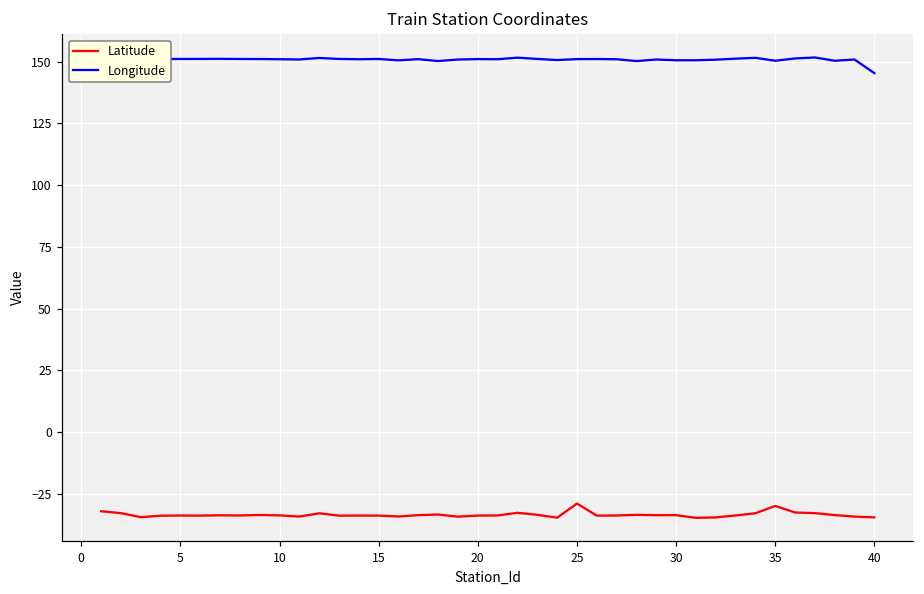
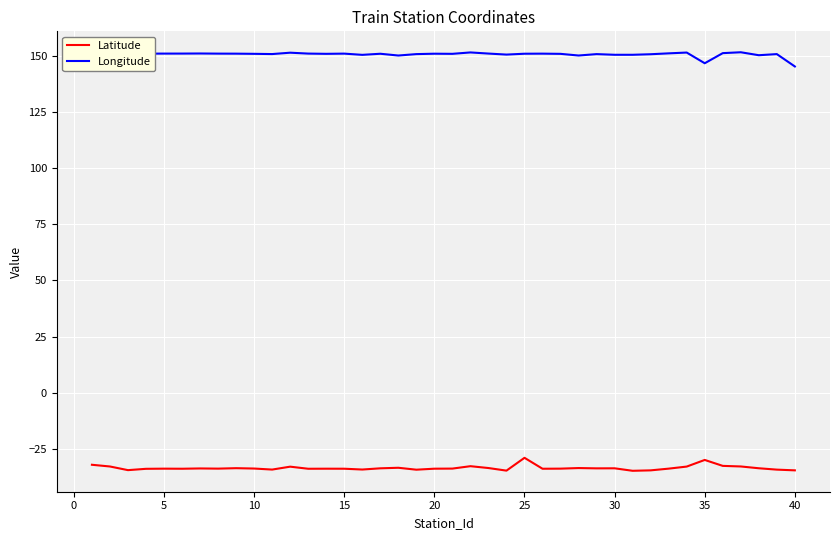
Longitude, 35: 150 -> 147
